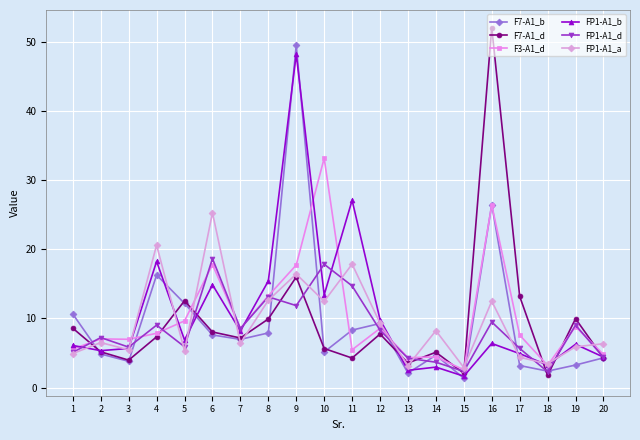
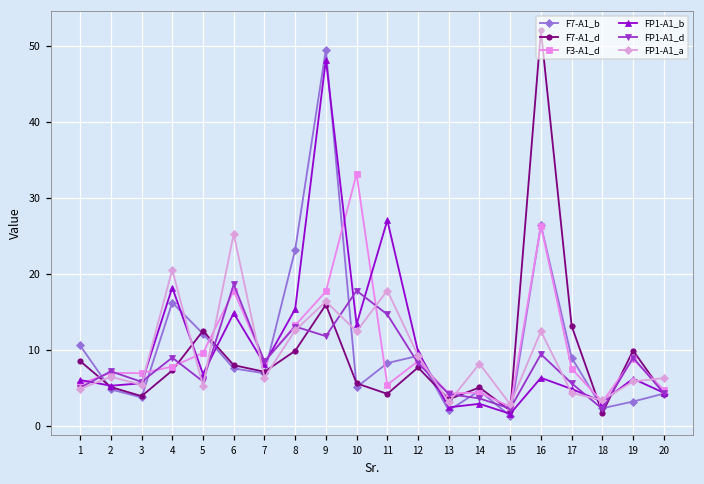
F7-A1_b, 8: 8 -> 23
F7-A1_b, 17: 3 -> 9
